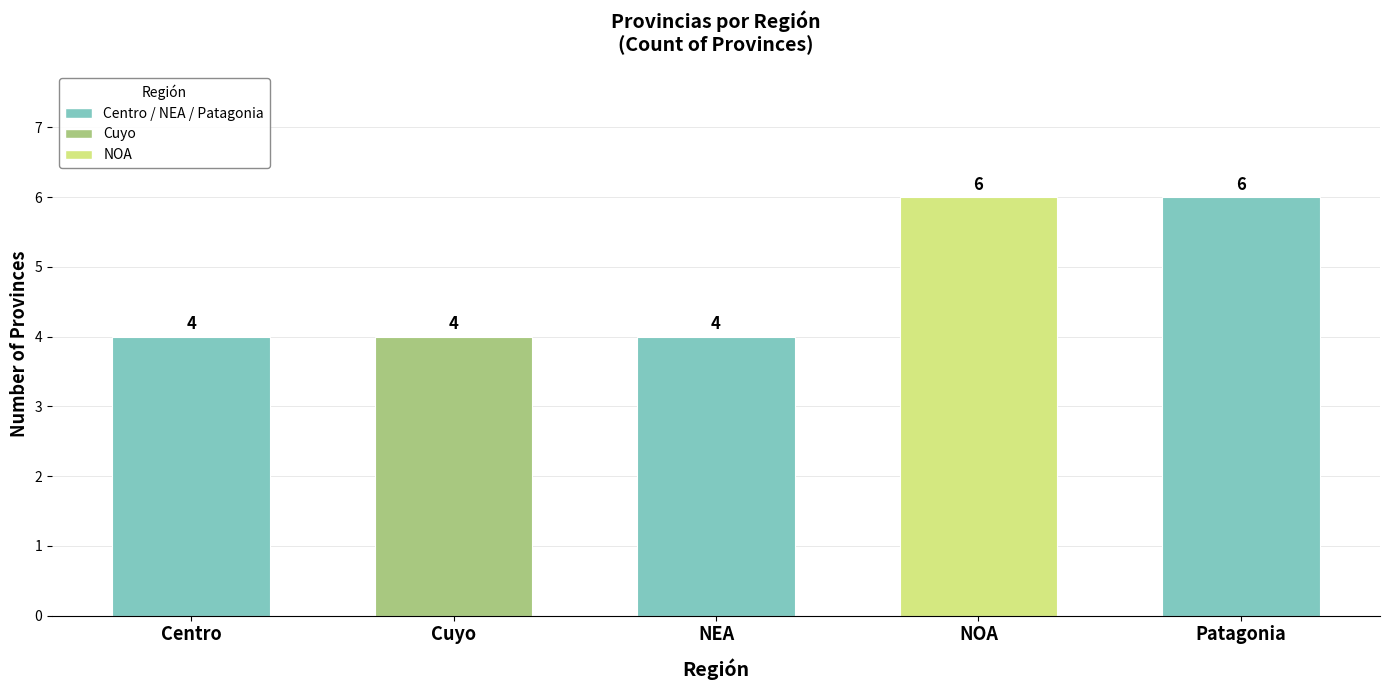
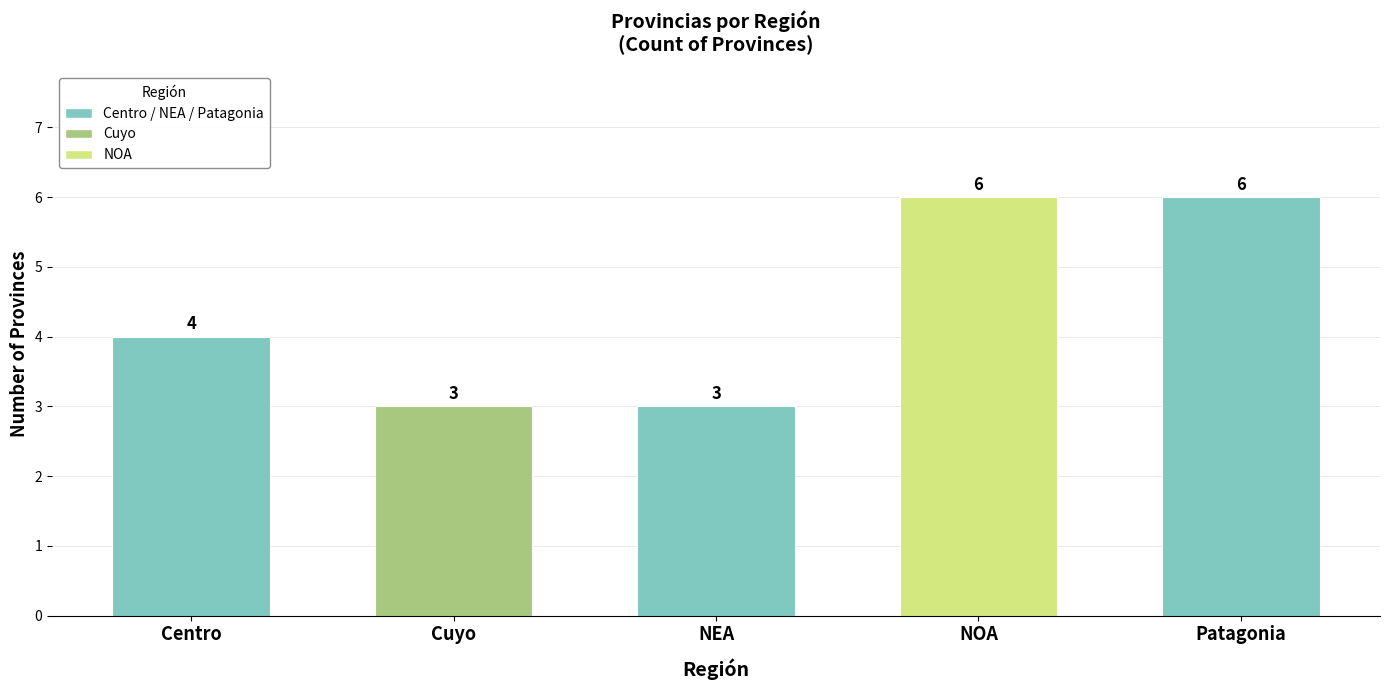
Cuyo: 4 -> 3
NEA: 4 -> 3
